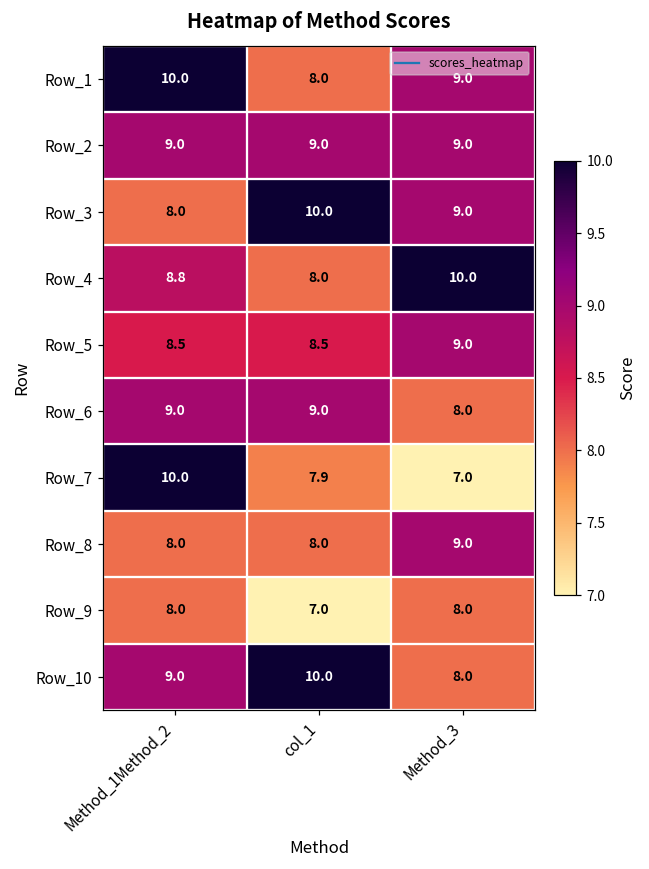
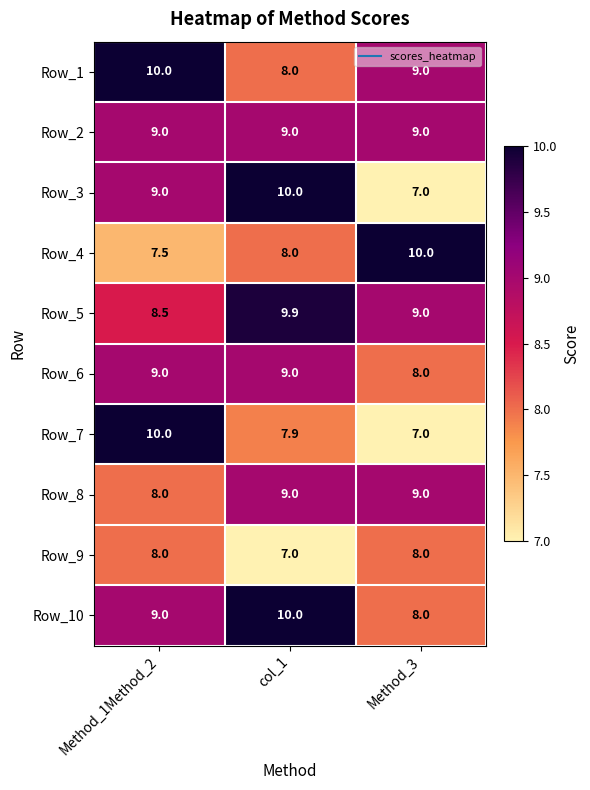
Row_3, Method_1Method_2: 8.0 -> 9.0
Row_3, Method_3: 9.0 -> 7.0
Row_4, Method_1Method_2: 8.8 -> 7.5
Row_5, col_1: 8.5 -> 9.9
Row_8, col_1: 8.0 -> 9.0
